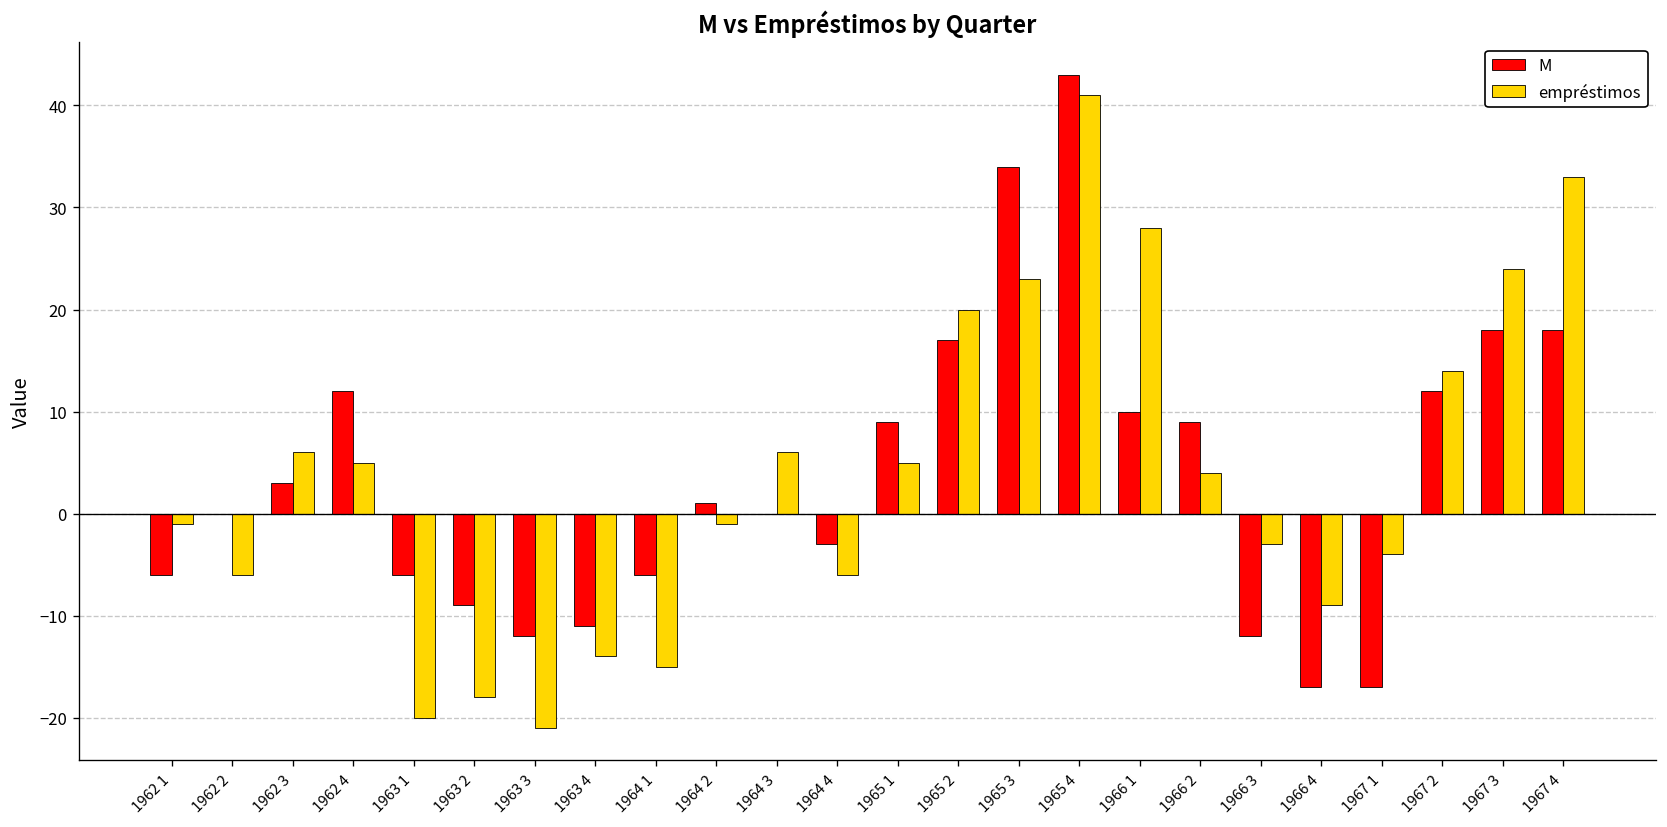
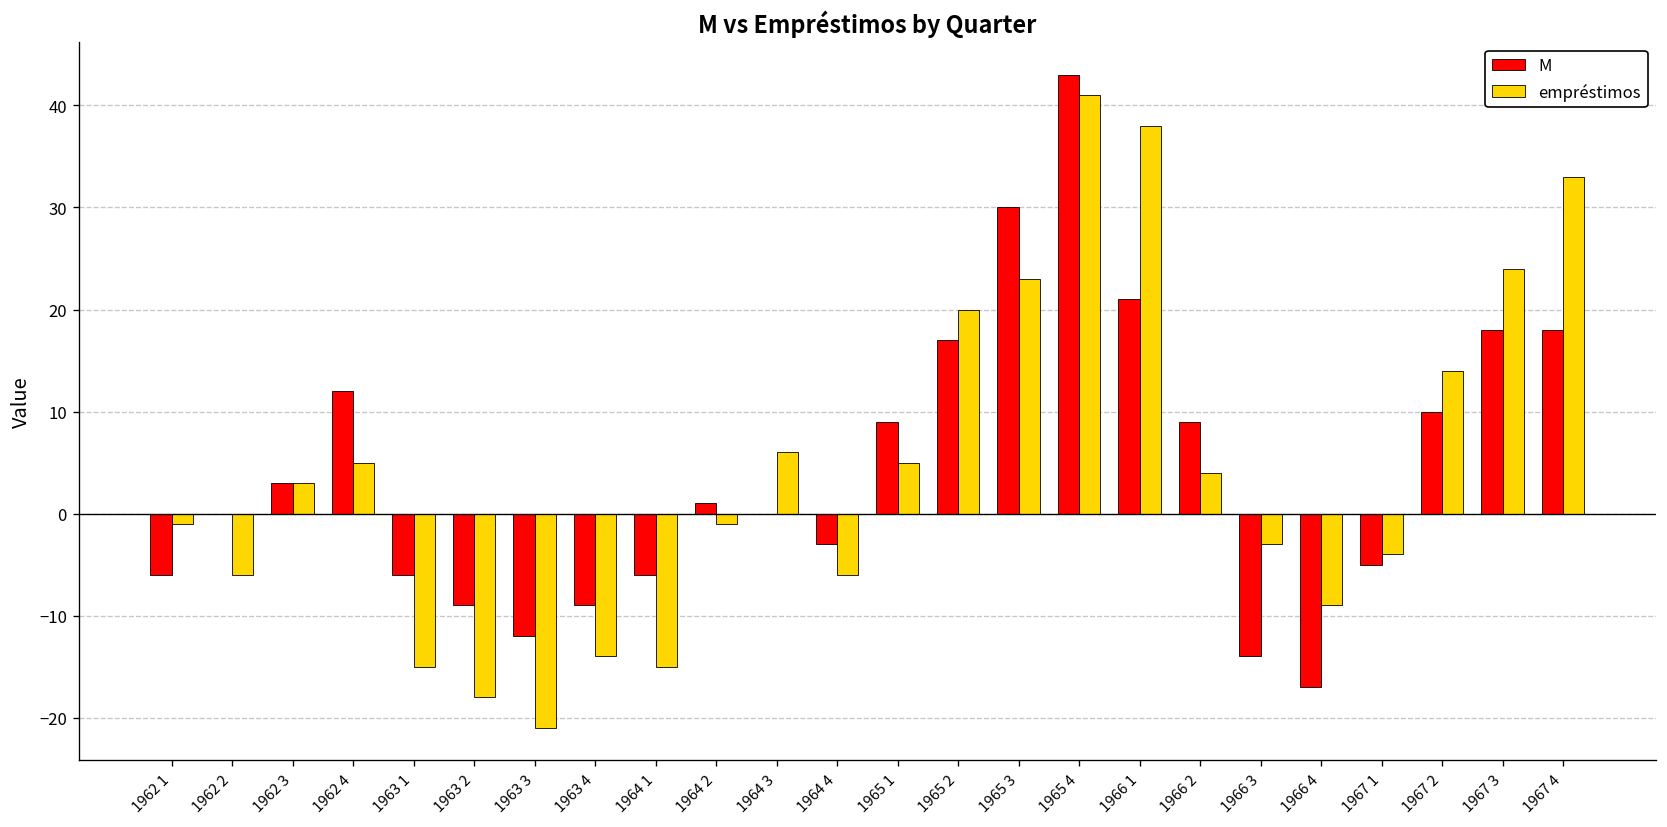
empréstimos, 1962 3: 6 -> 3
empréstimos, 1963 1: -20 -> -15
M, 1963 4: -11 -> -9
M, 1965 3: 34 -> 30
M, 1966 1: 10 -> 21
empréstimos, 1966 1: 28 -> 38
M, 1966 3: -12 -> -14
M, 1967 1: -17 -> -5
M, 1967 2: 12 -> 10
